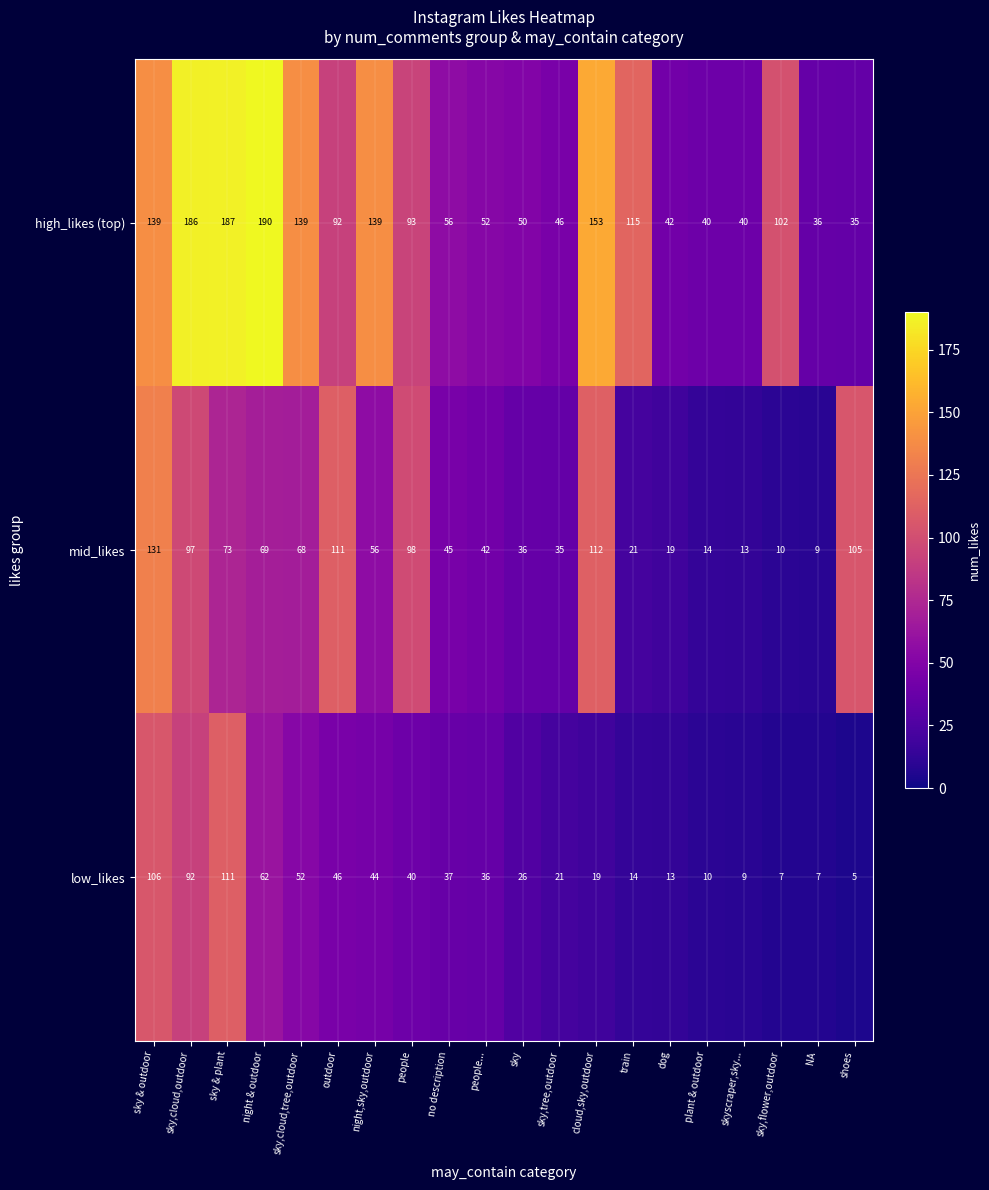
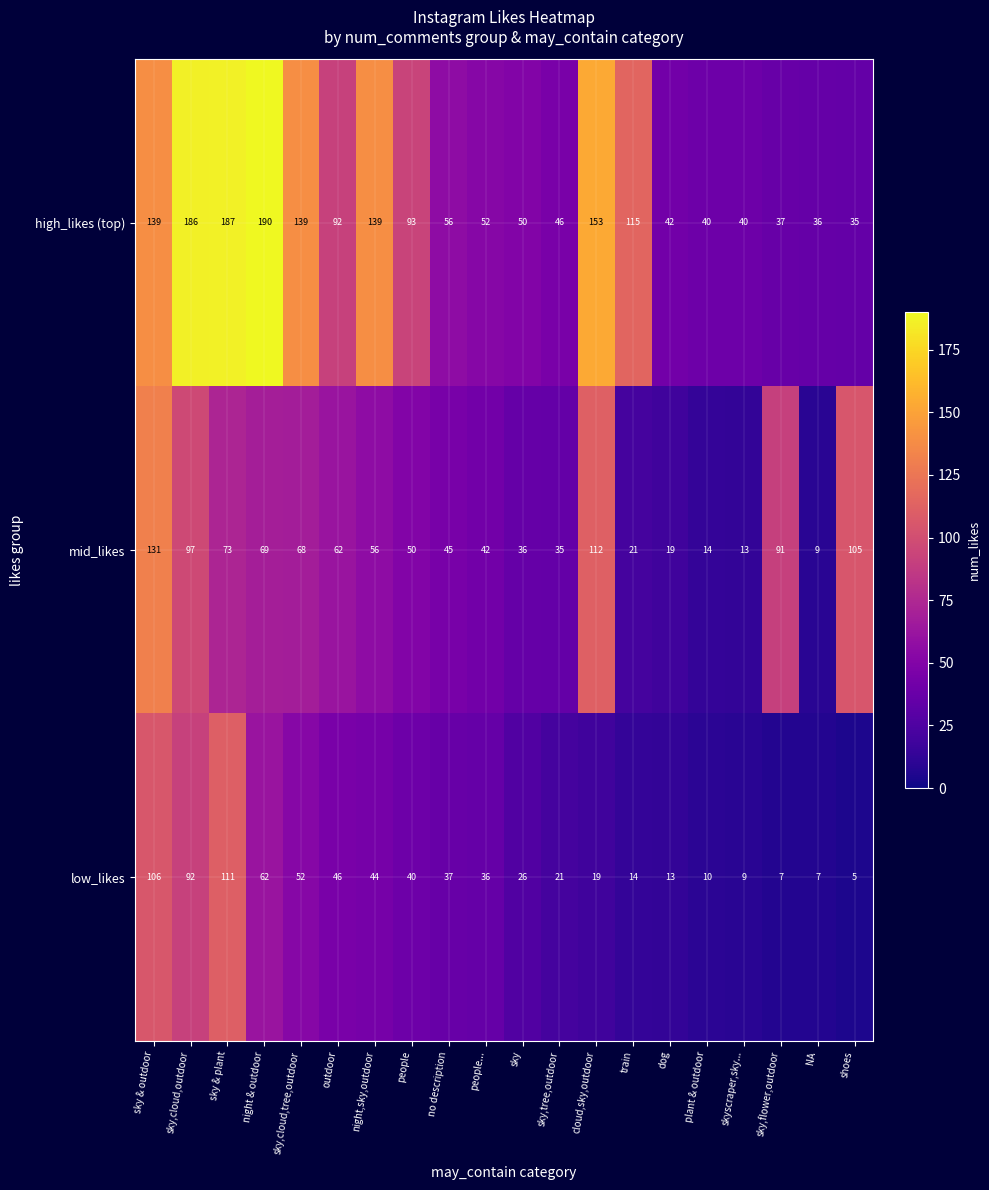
high_likes (top), sky,flower,outdoor: 102 -> 37
mid_likes, outdoor: 111 -> 62
mid_likes, people: 98 -> 50
mid_likes, sky,flower,outdoor: 10 -> 91
